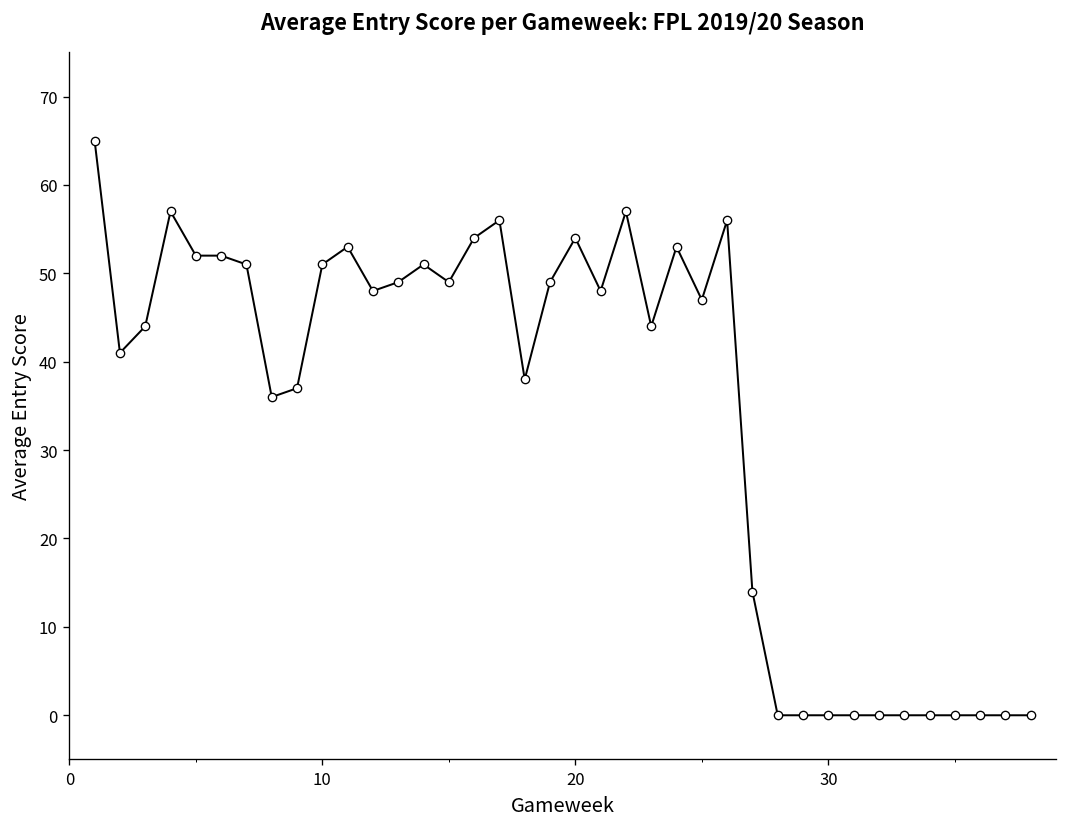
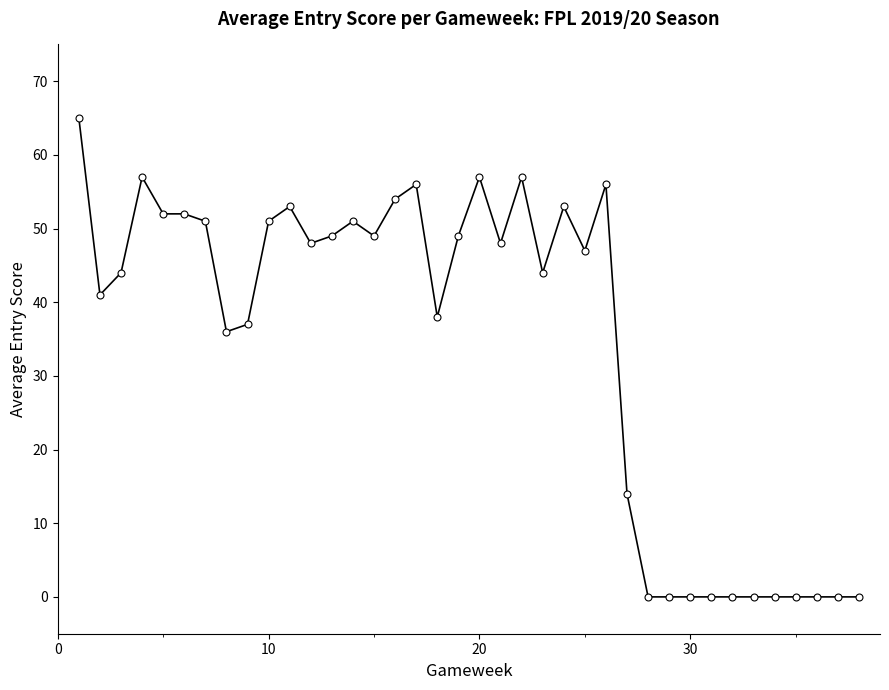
20: 54 -> 57
